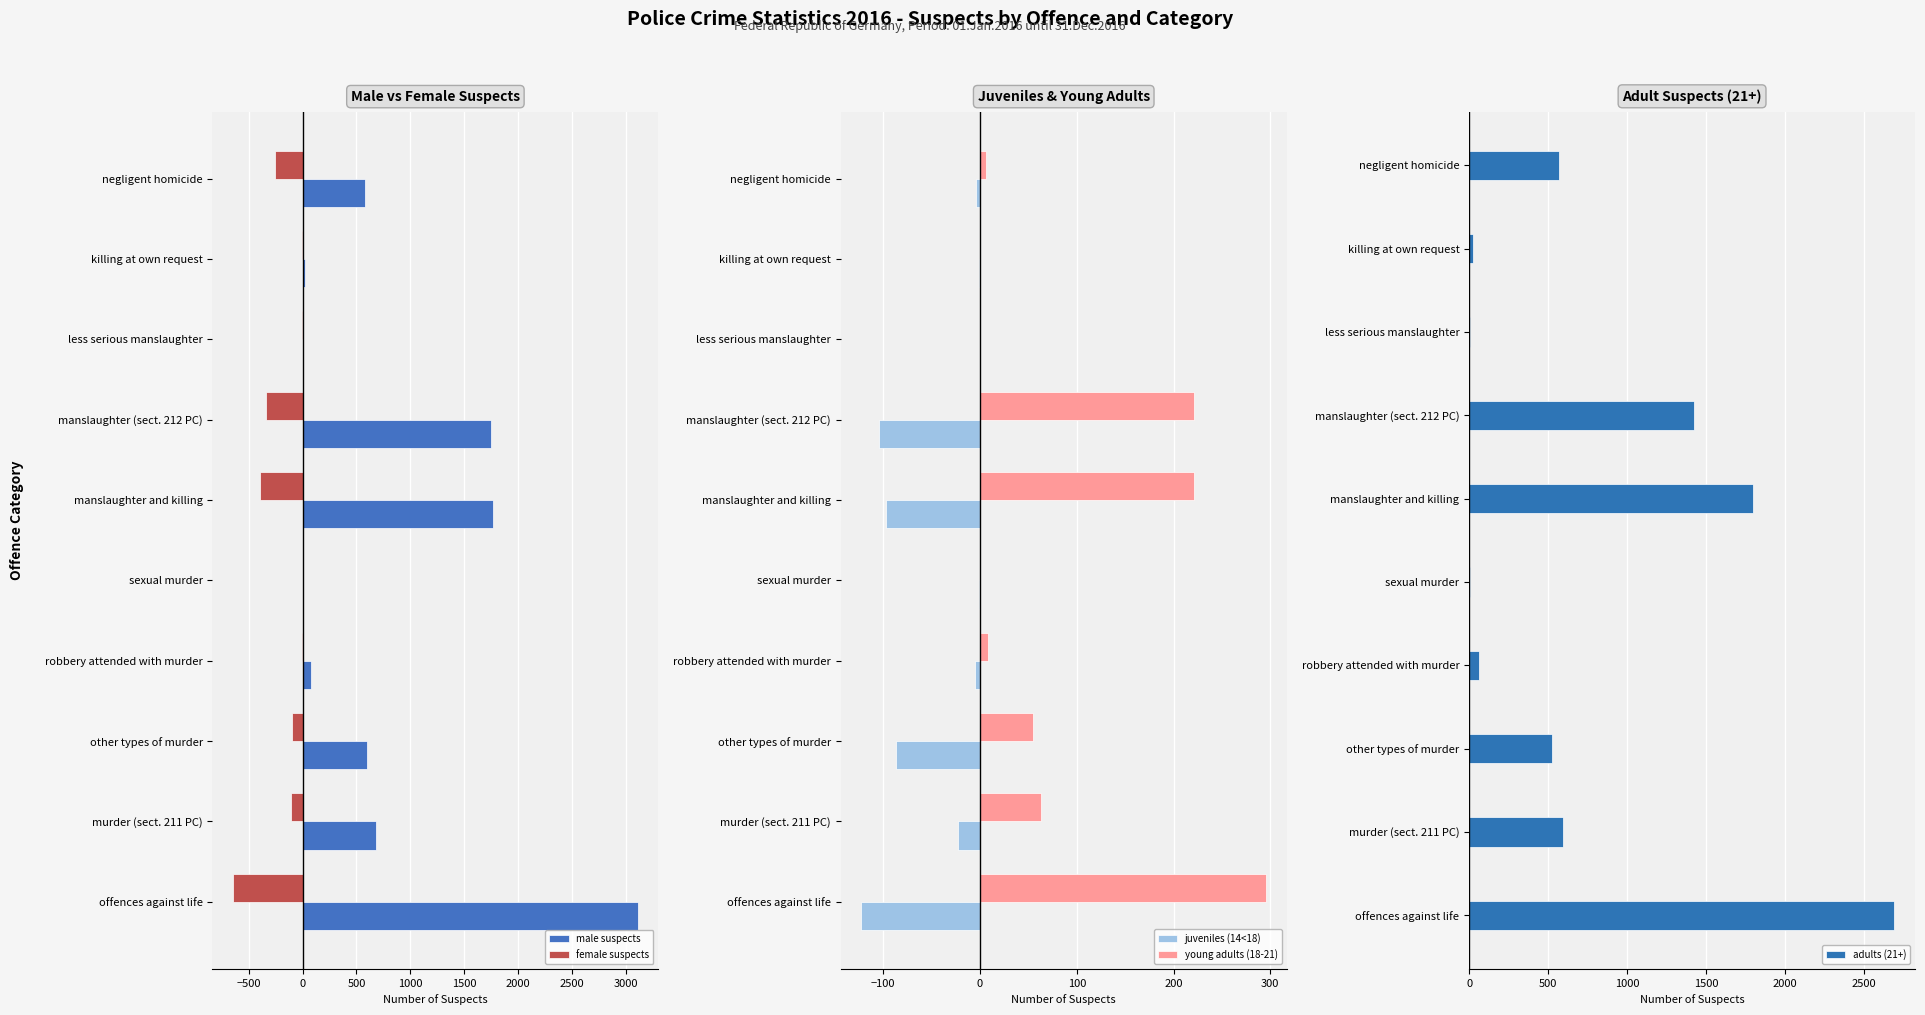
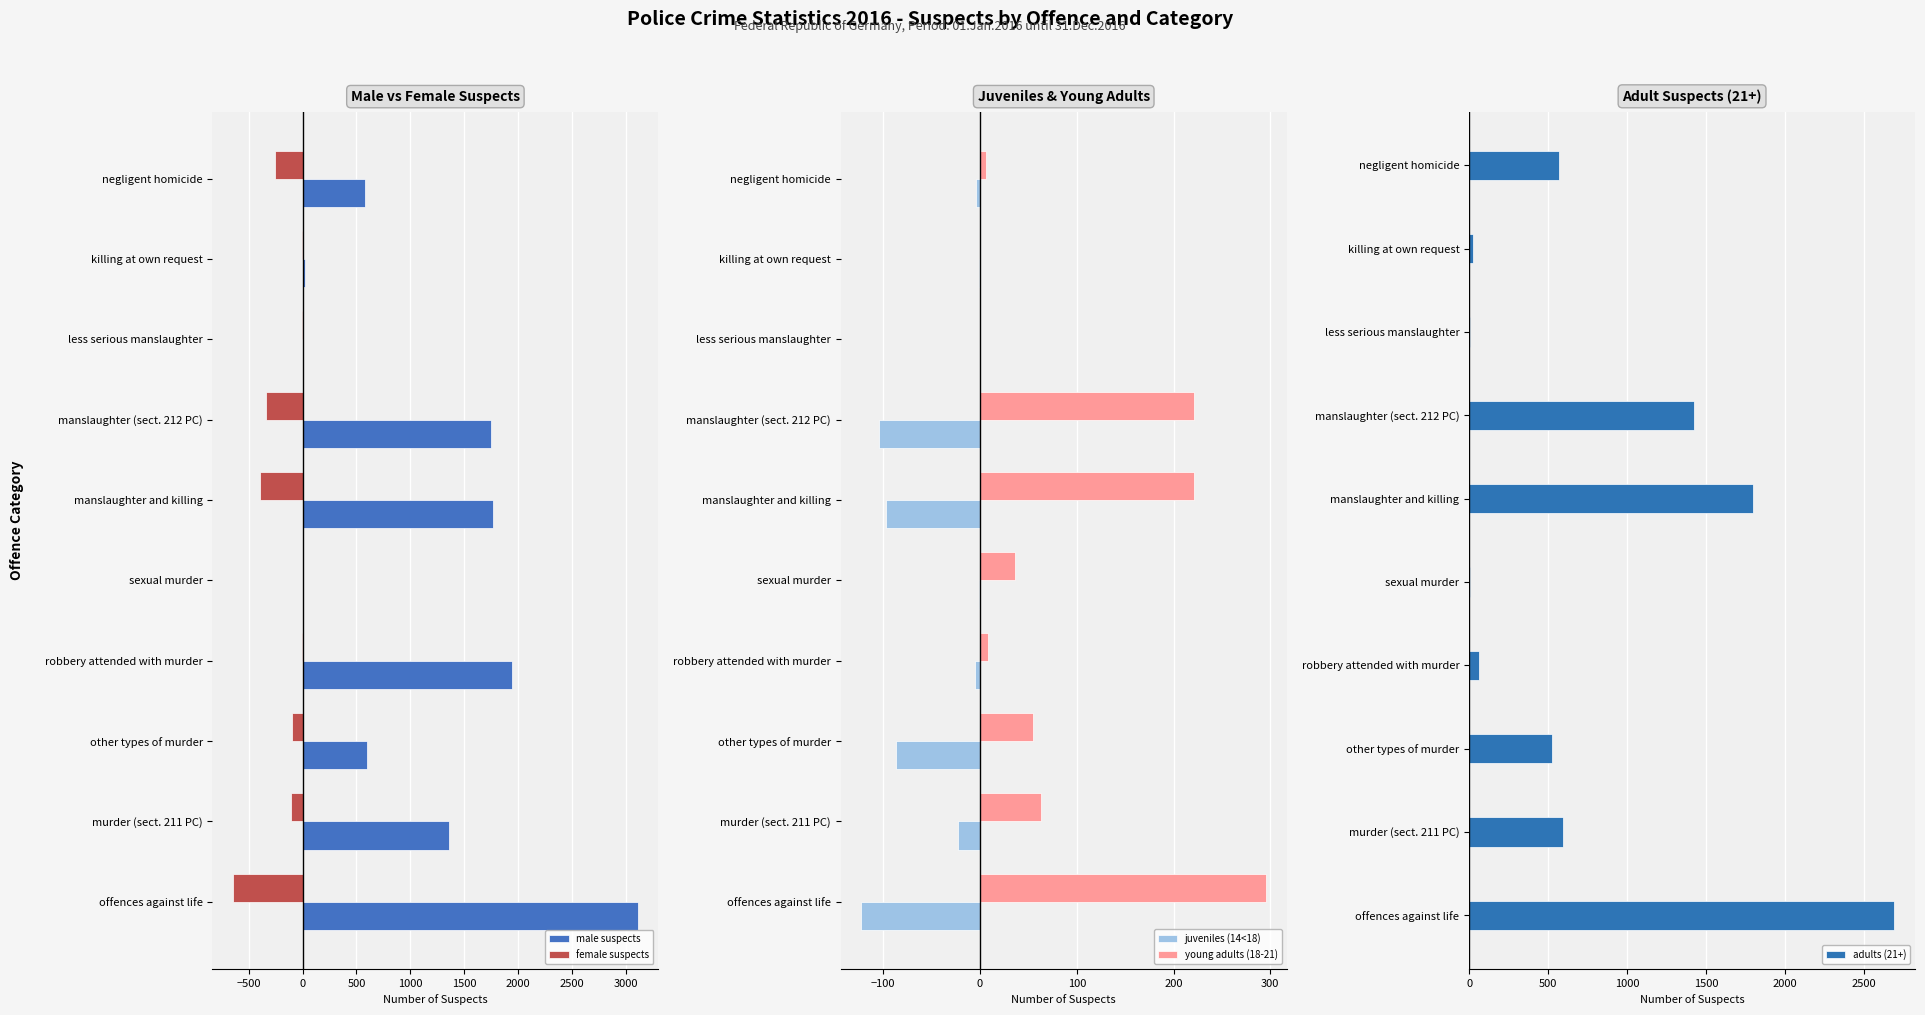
Male vs Female Suspects, male suspects, robbery attended with murder: 70 -> 1940
Male vs Female Suspects, male suspects, murder (sect. 211 PC): 680 -> 1360
Juveniles & Young Adults, young adults (18-21), sexual murder: 0 -> 40
